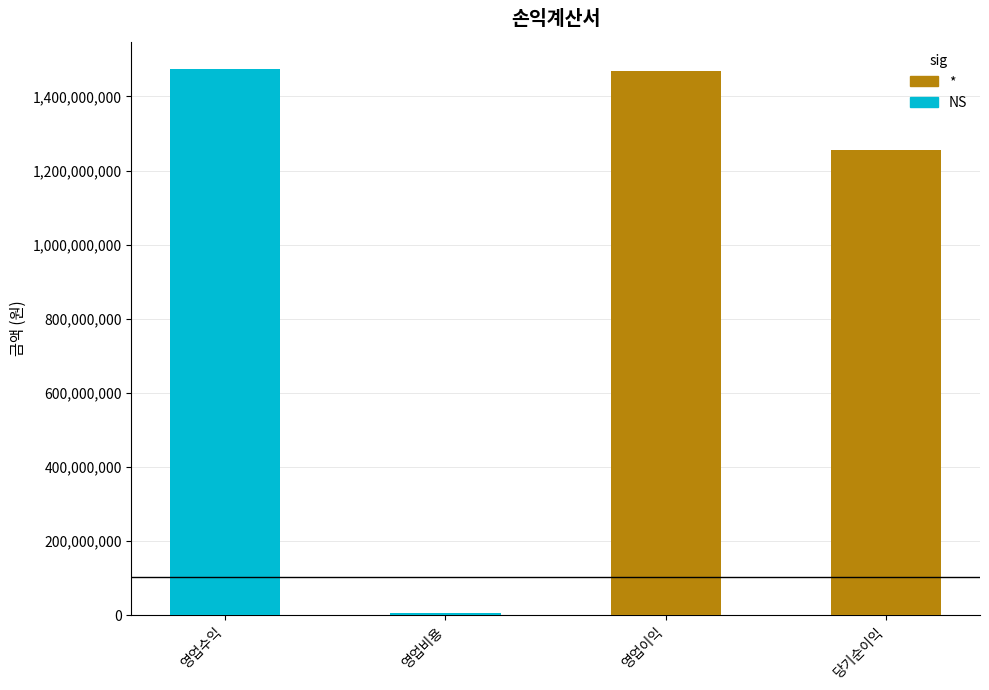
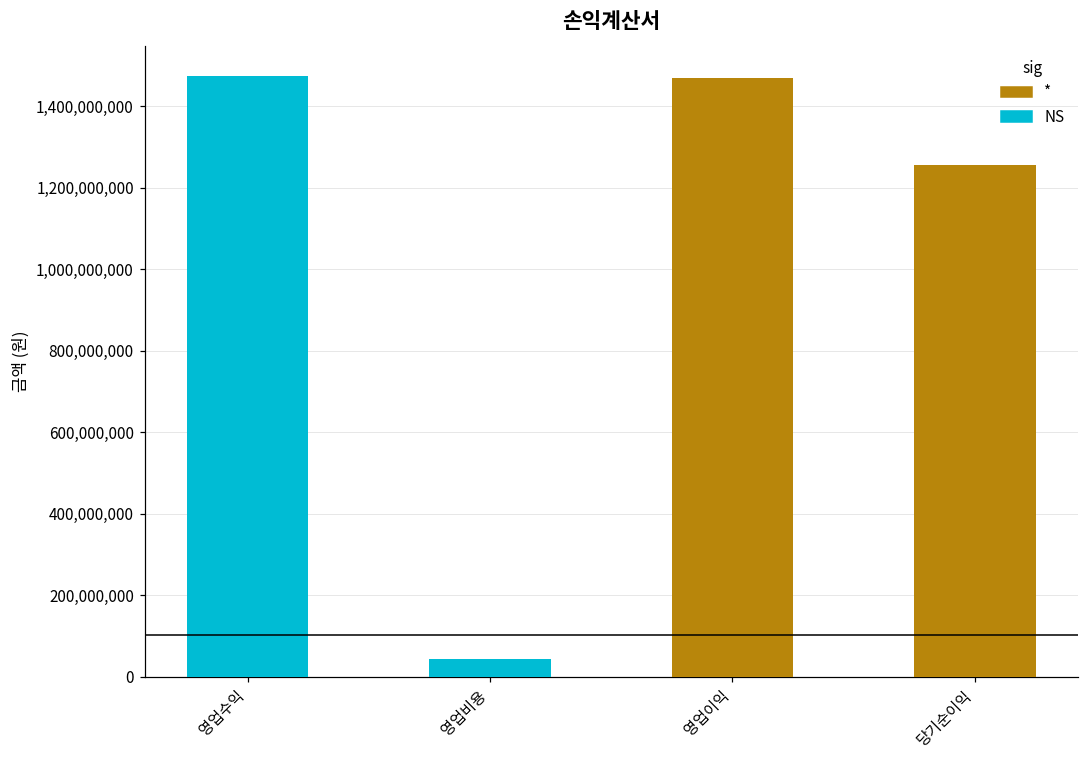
NS, 영업비용: 10,000,000 -> 40,000,000
